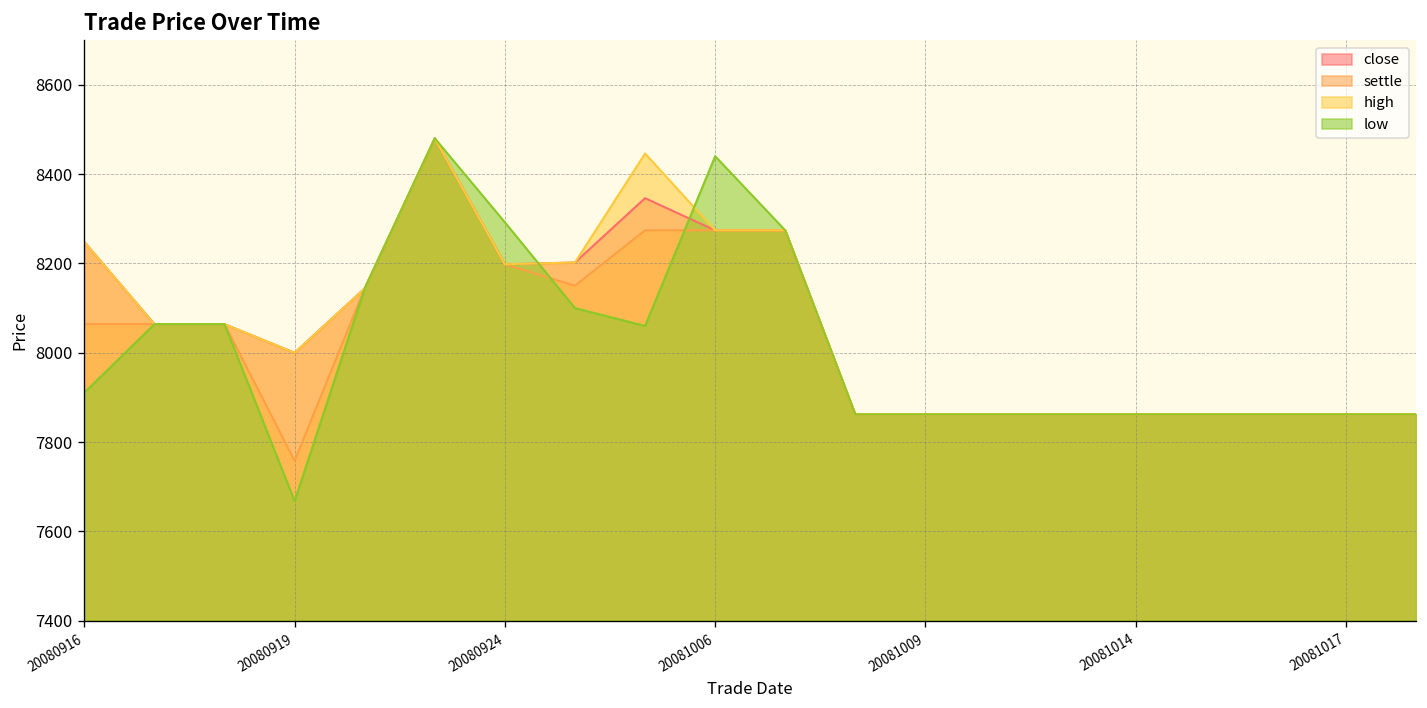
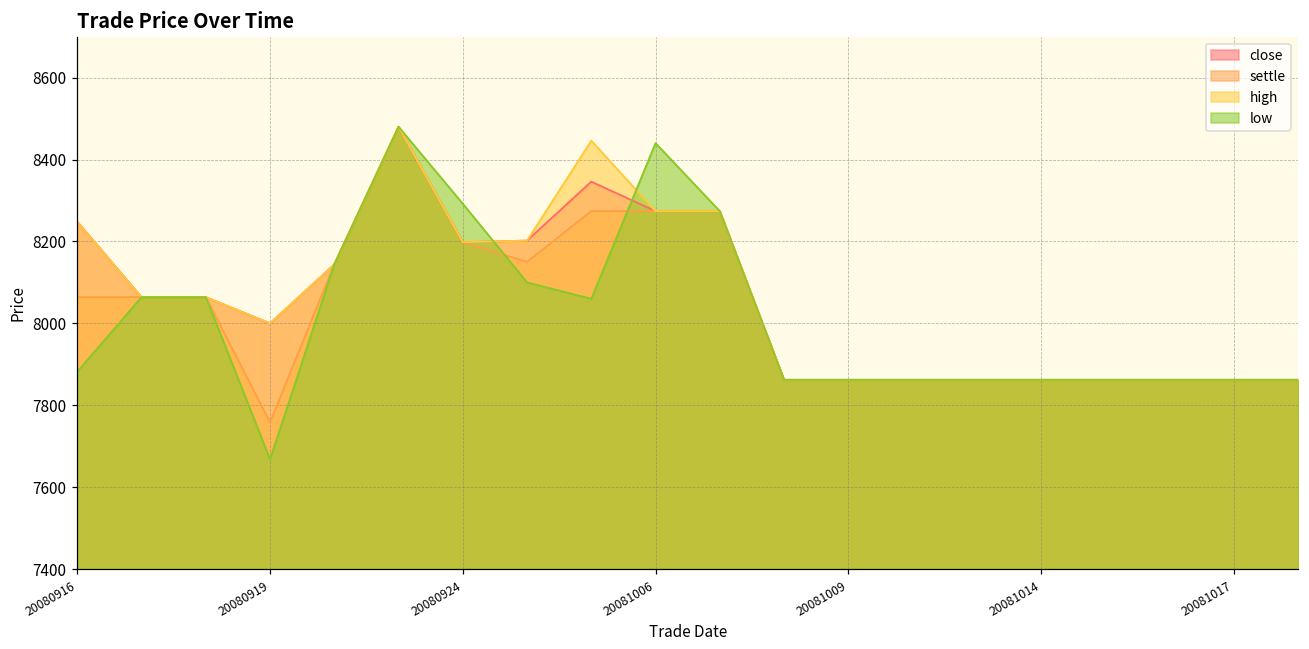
low, 20080916: 7910 -> 7880
